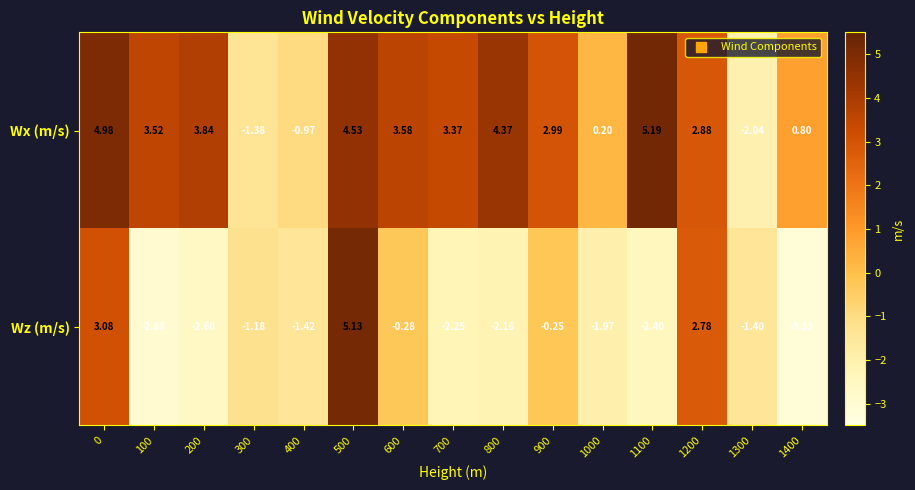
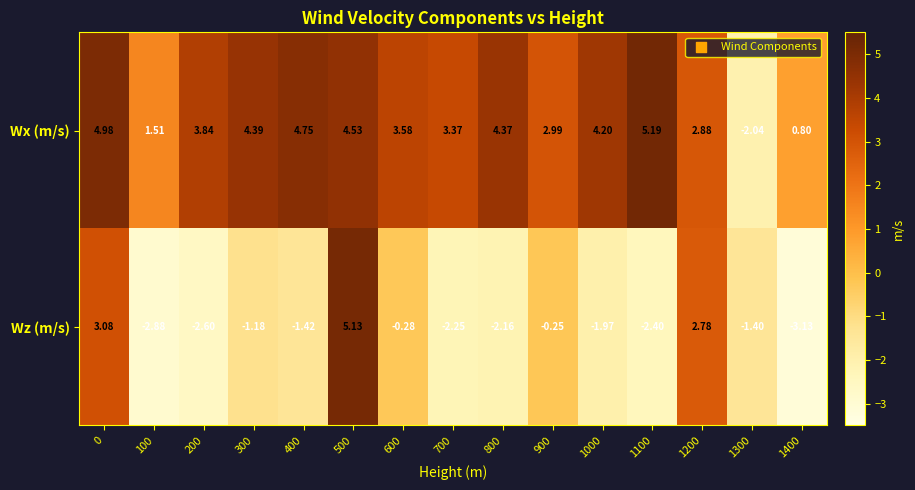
Wx (m/s), 100: 3.52 -> 1.51
Wx (m/s), 300: -1.38 -> 4.39
Wx (m/s), 400: -0.97 -> 4.75
Wx (m/s), 1000: 0.20 -> 4.20
